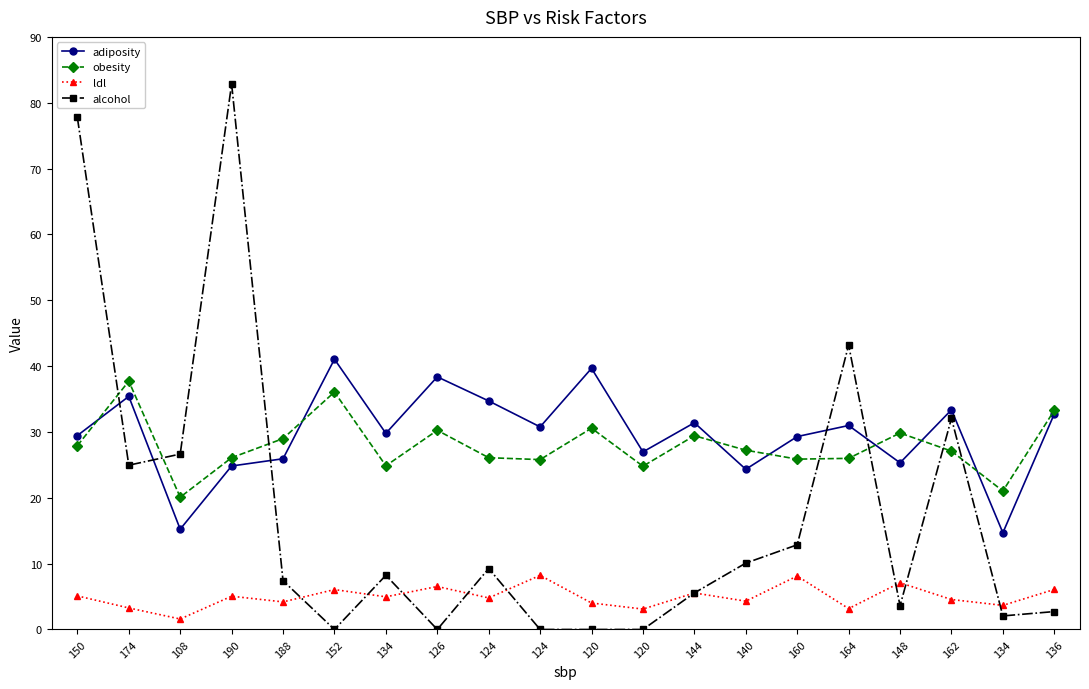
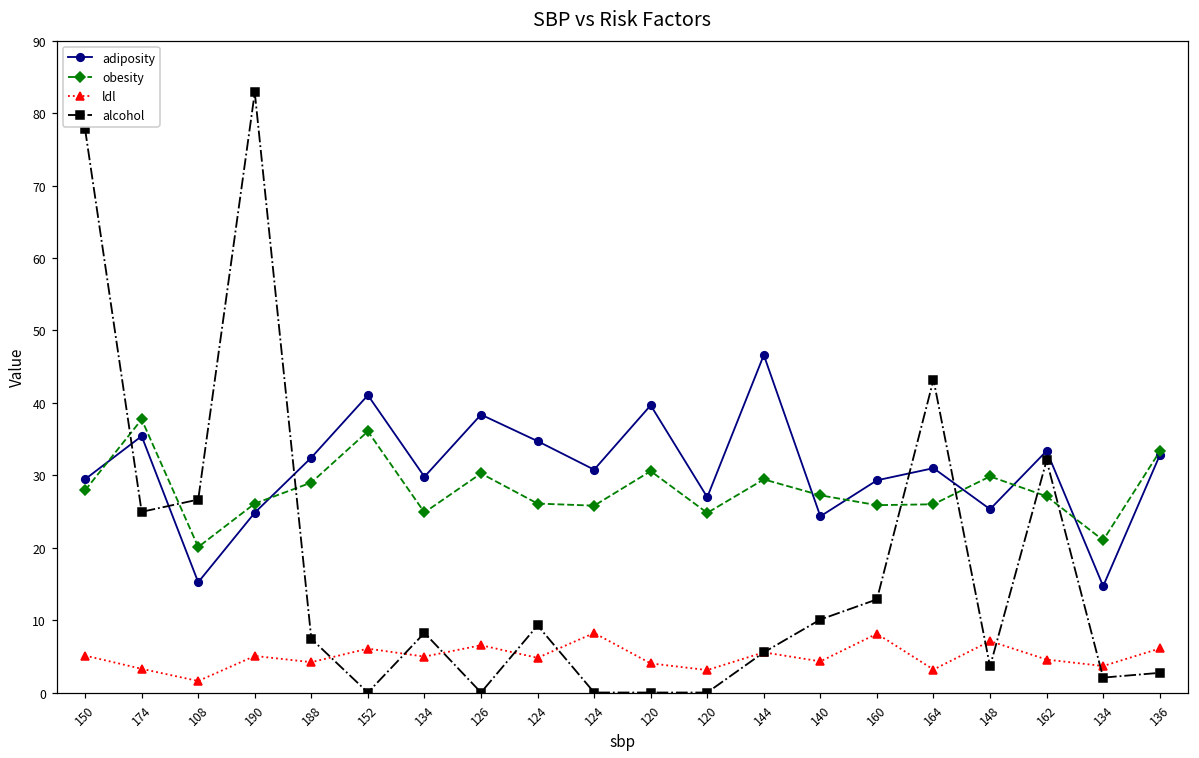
adiposity, 188: 26 -> 32
adiposity, 144: 31 -> 47
